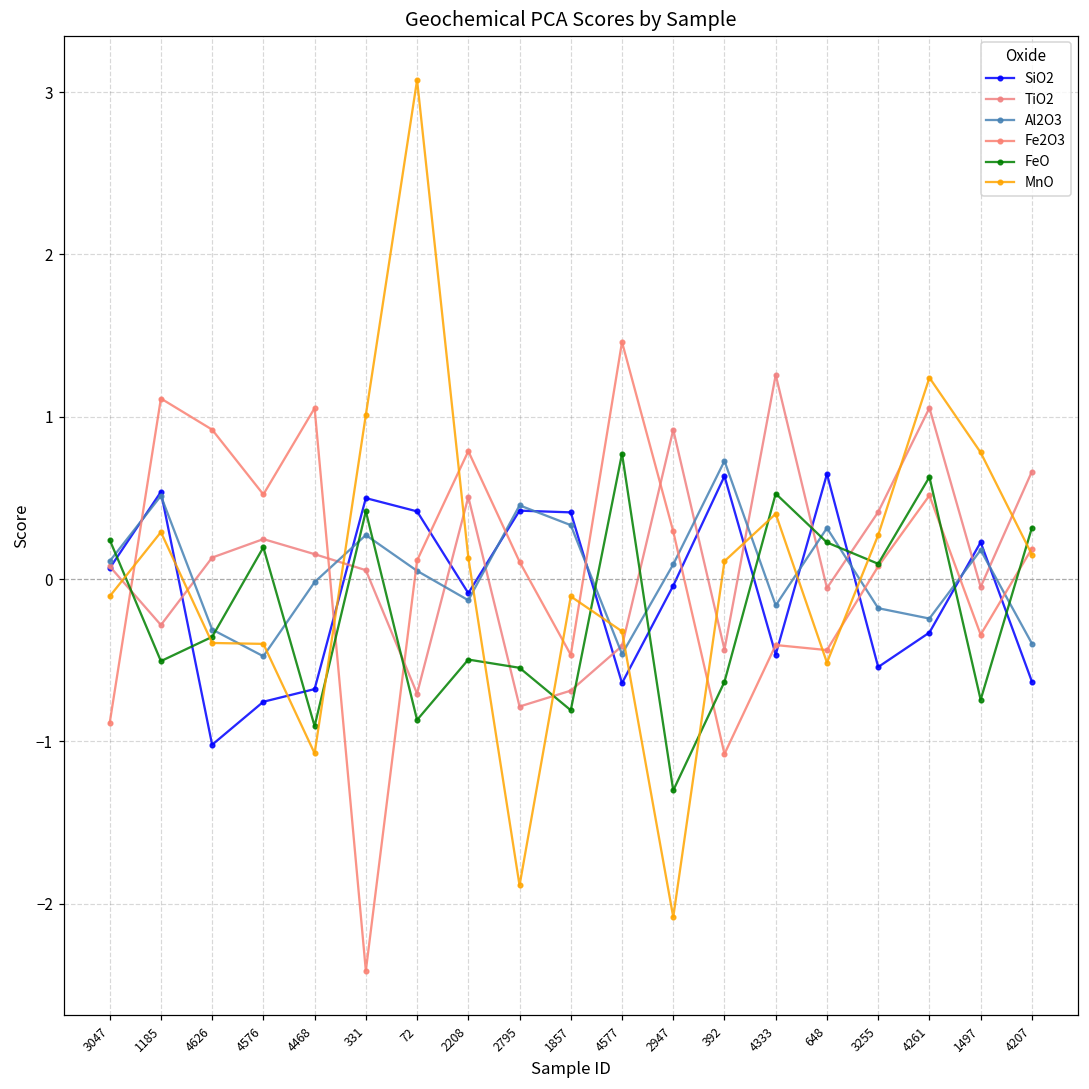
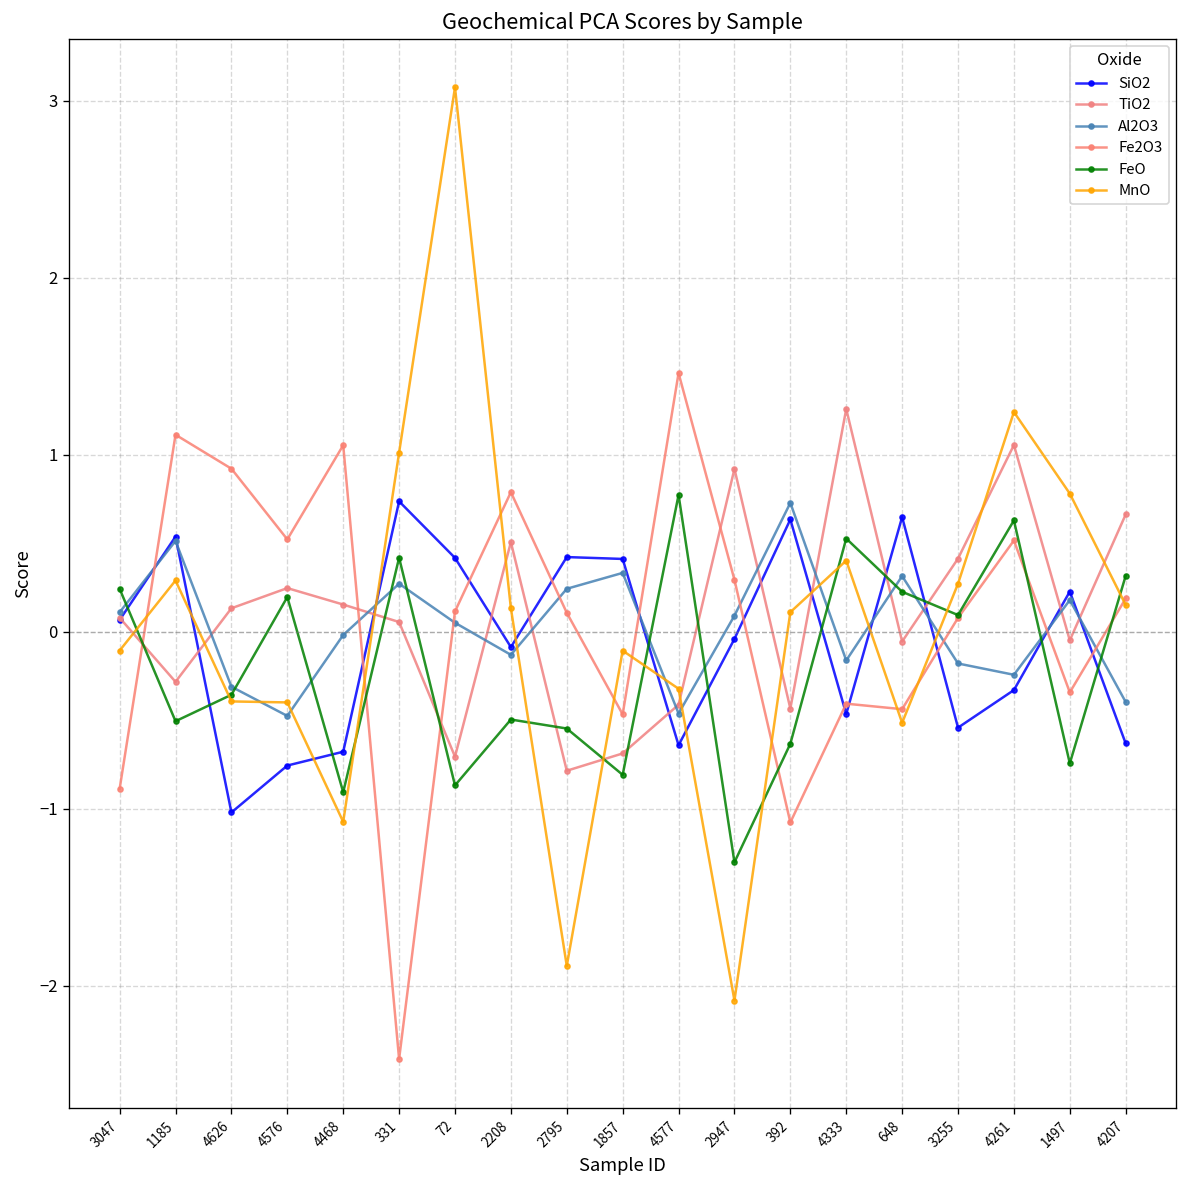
SiO2, 331: 0.50 -> 0.74
Al2O3, 2795: 0.45 -> 0.24
